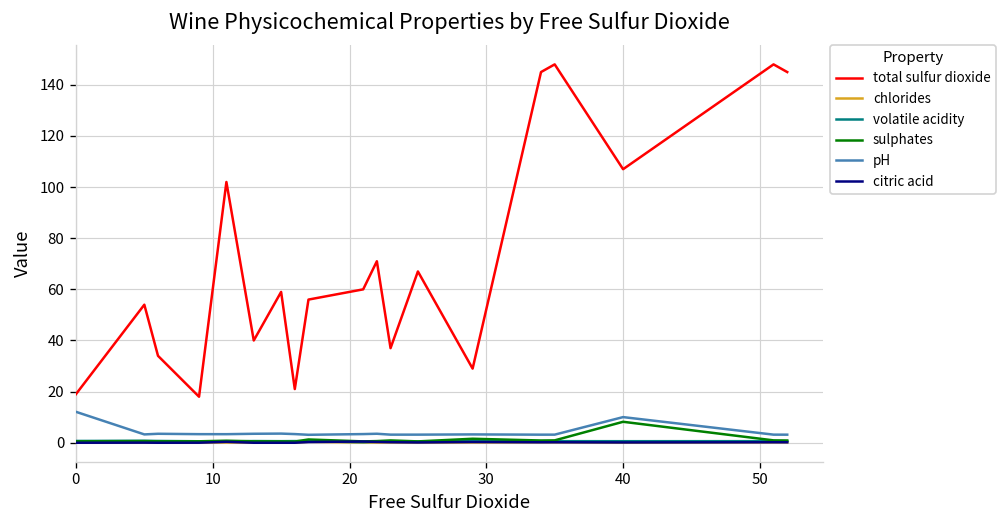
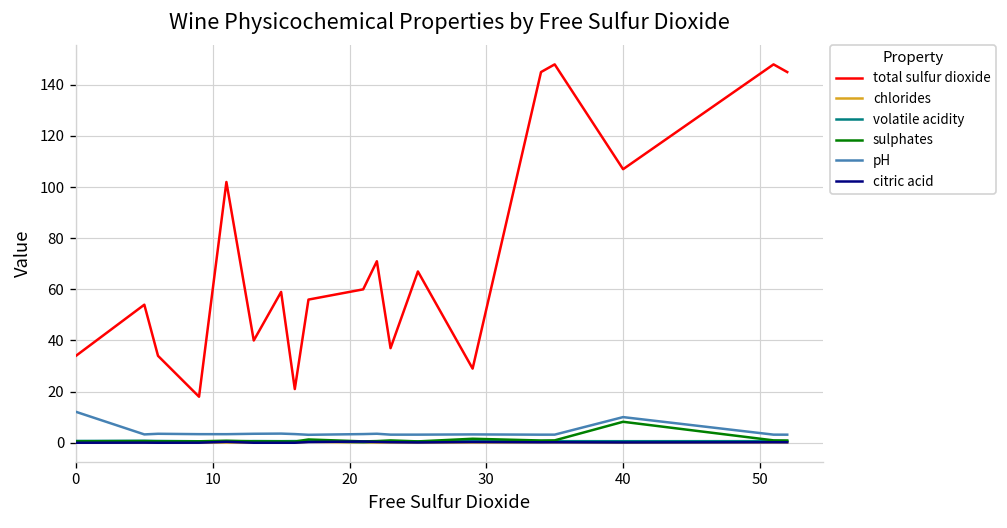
total sulfur dioxide, 0: 19 -> 34
